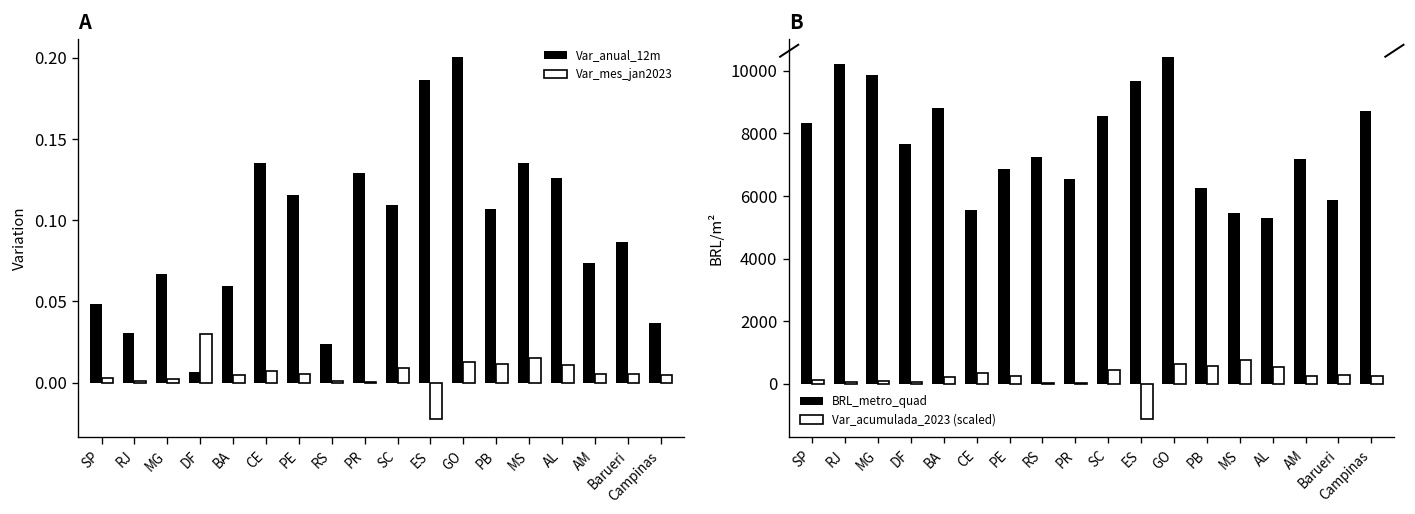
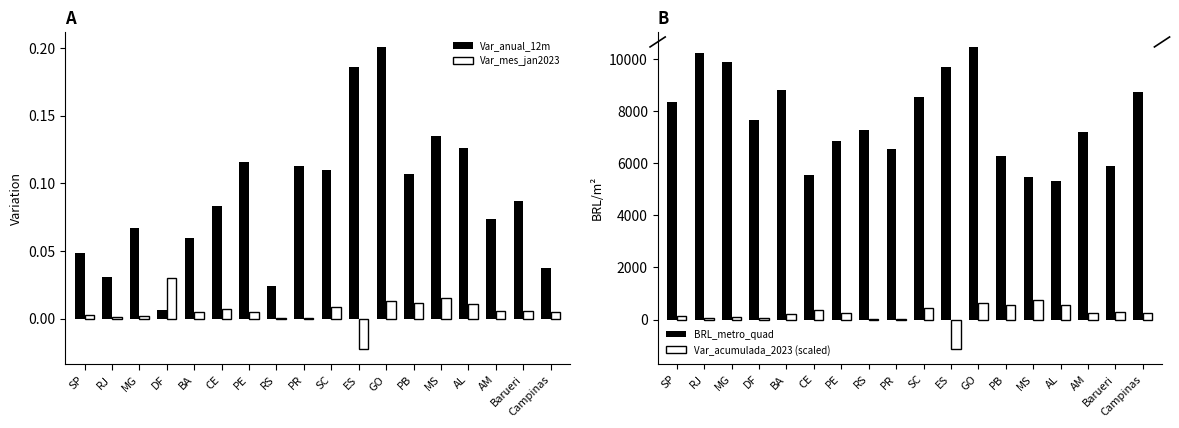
A, Var_anual_12m, CE: 0.135 -> 0.083
A, Var_anual_12m, PR: 0.129 -> 0.113
